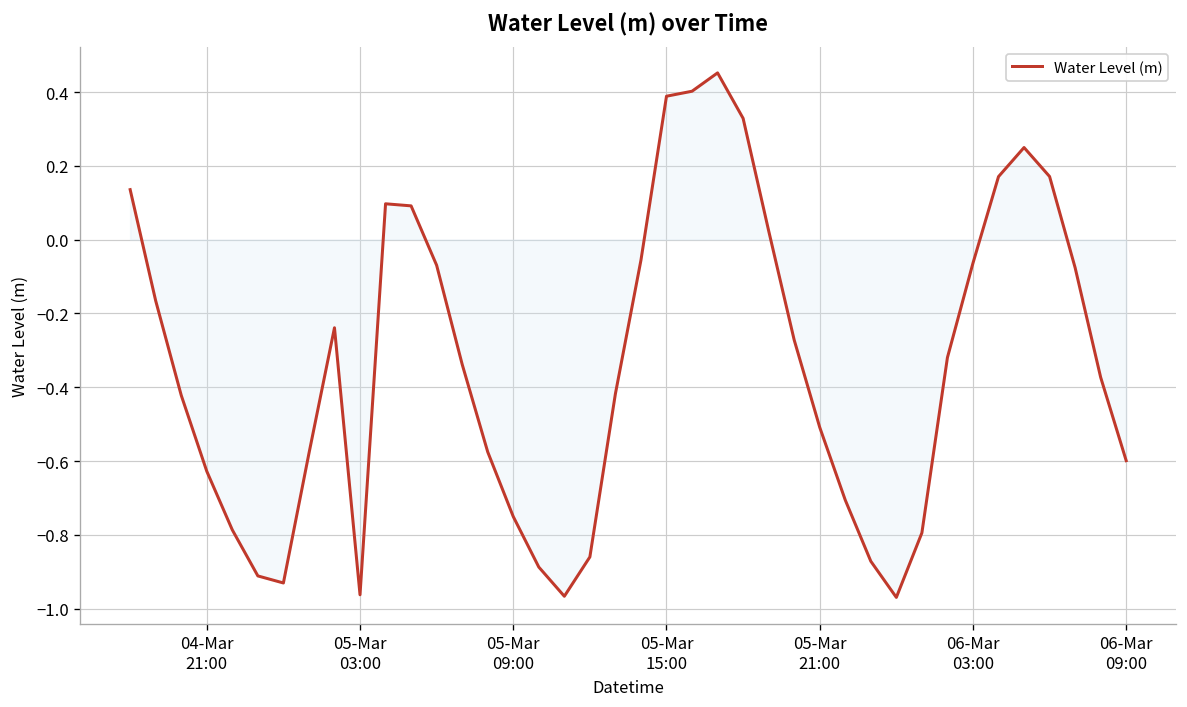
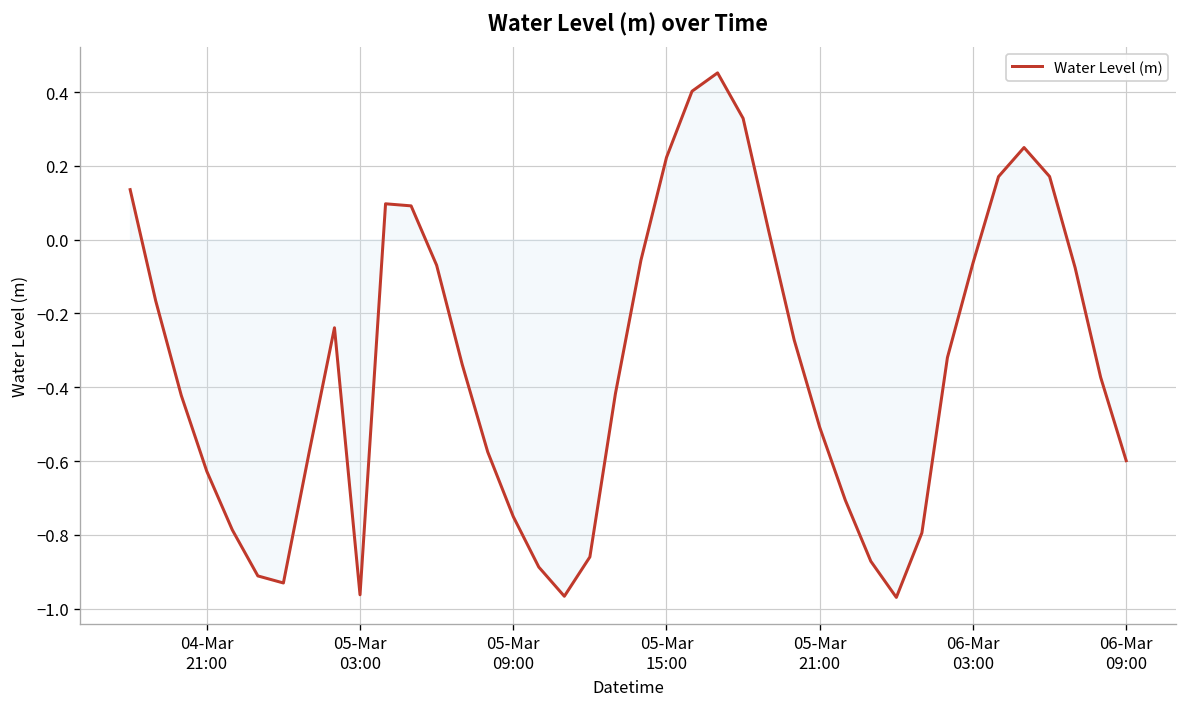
Water Level (m), 05-Mar 15:00: 0.39 -> 0.22
